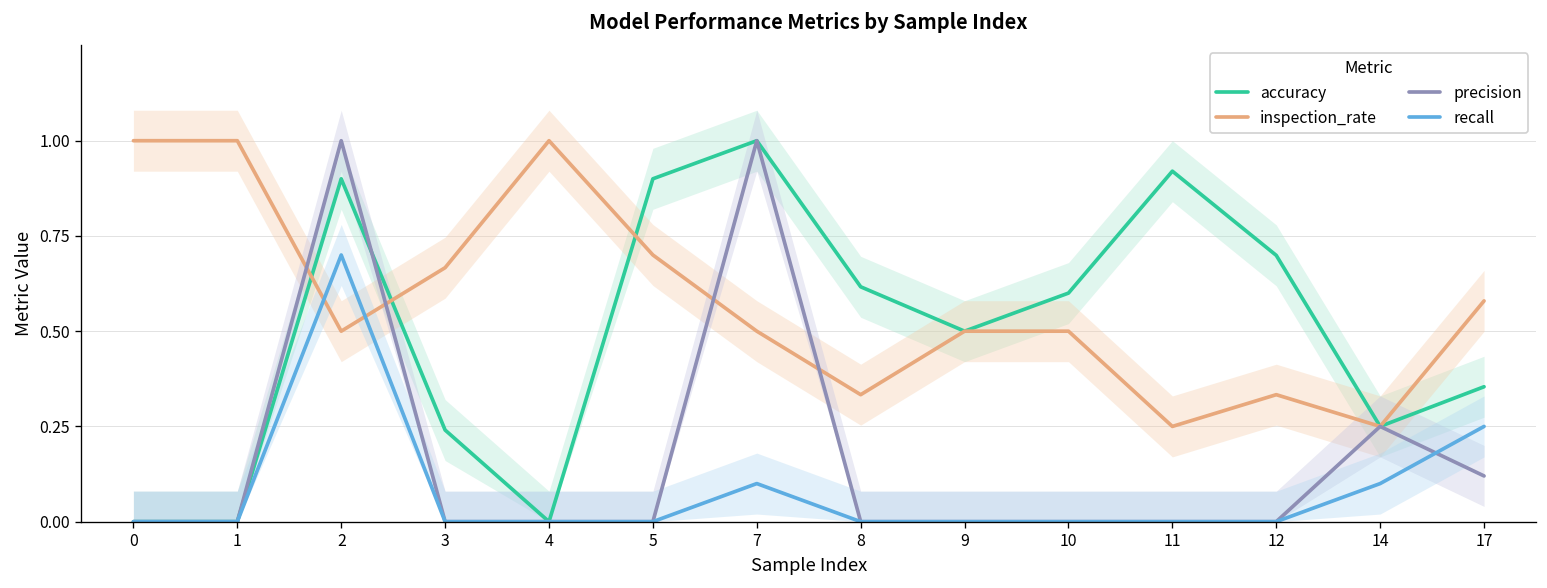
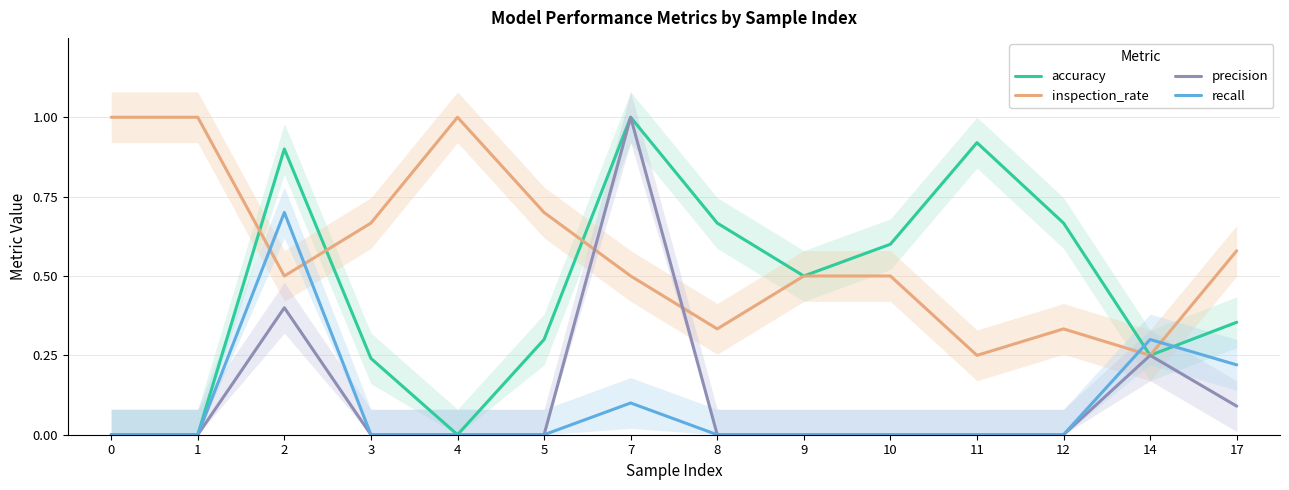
precision, 2: 1.0 -> 0.4
accuracy, 5: 0.9 -> 0.3
accuracy, 8: 0.62 -> 0.67
accuracy, 12: 0.70 -> 0.67
recall, 14: 0.1 -> 0.3
precision, 17: 0.12 -> 0.09
recall, 17: 0.25 -> 0.22
